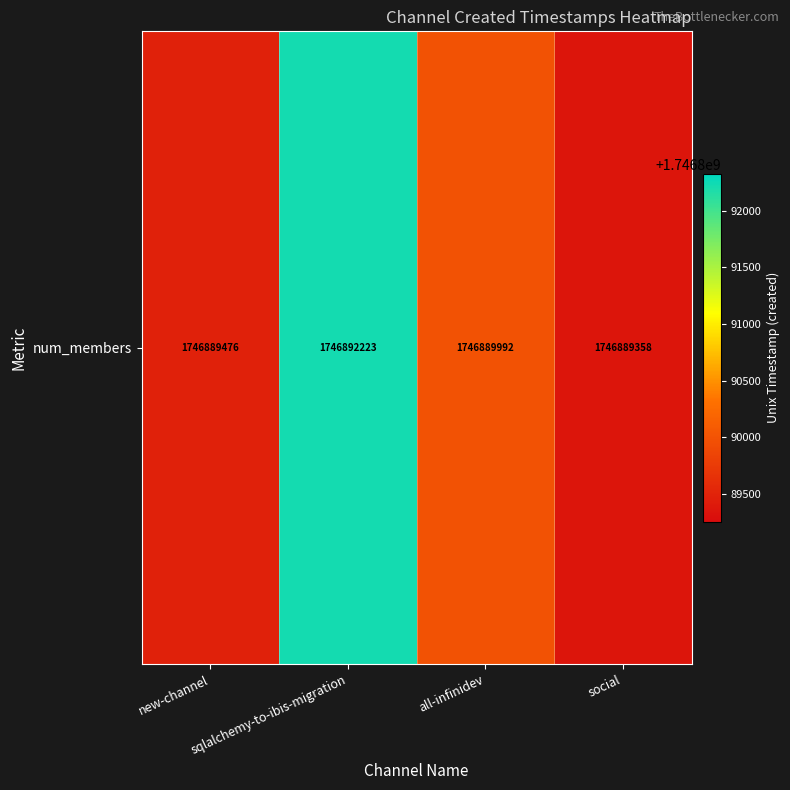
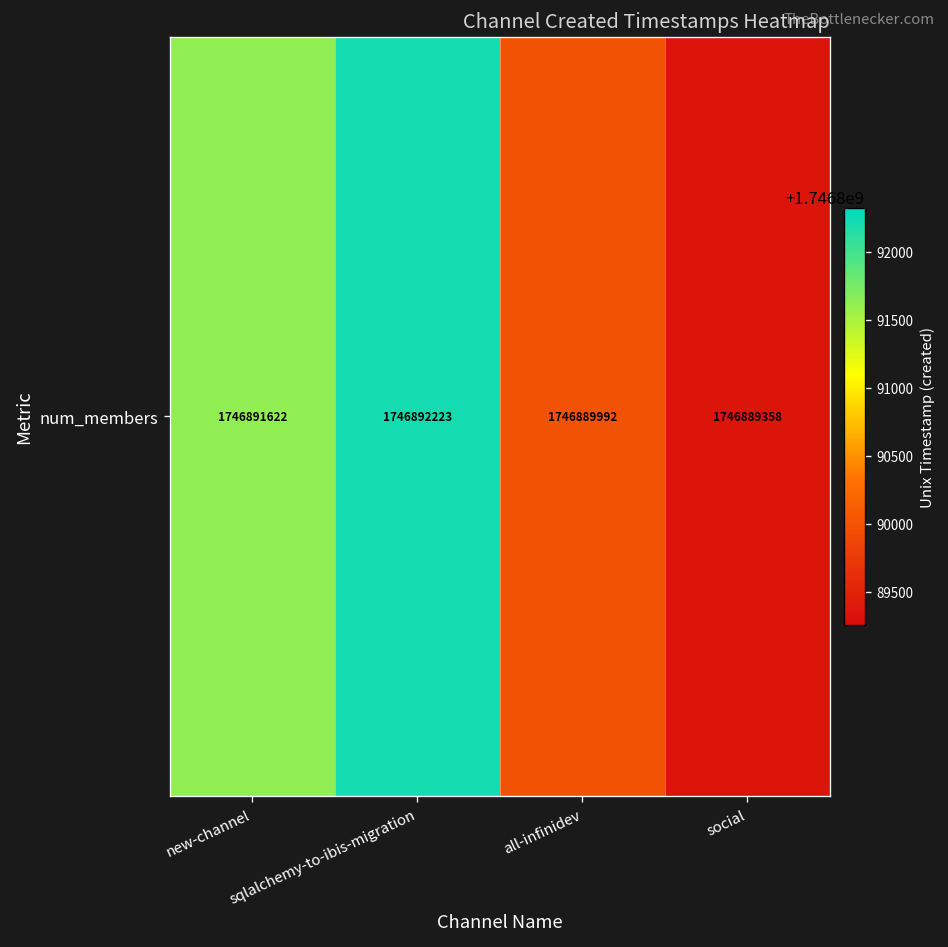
num_members, new-channel: 1746889476 -> 1746891622
